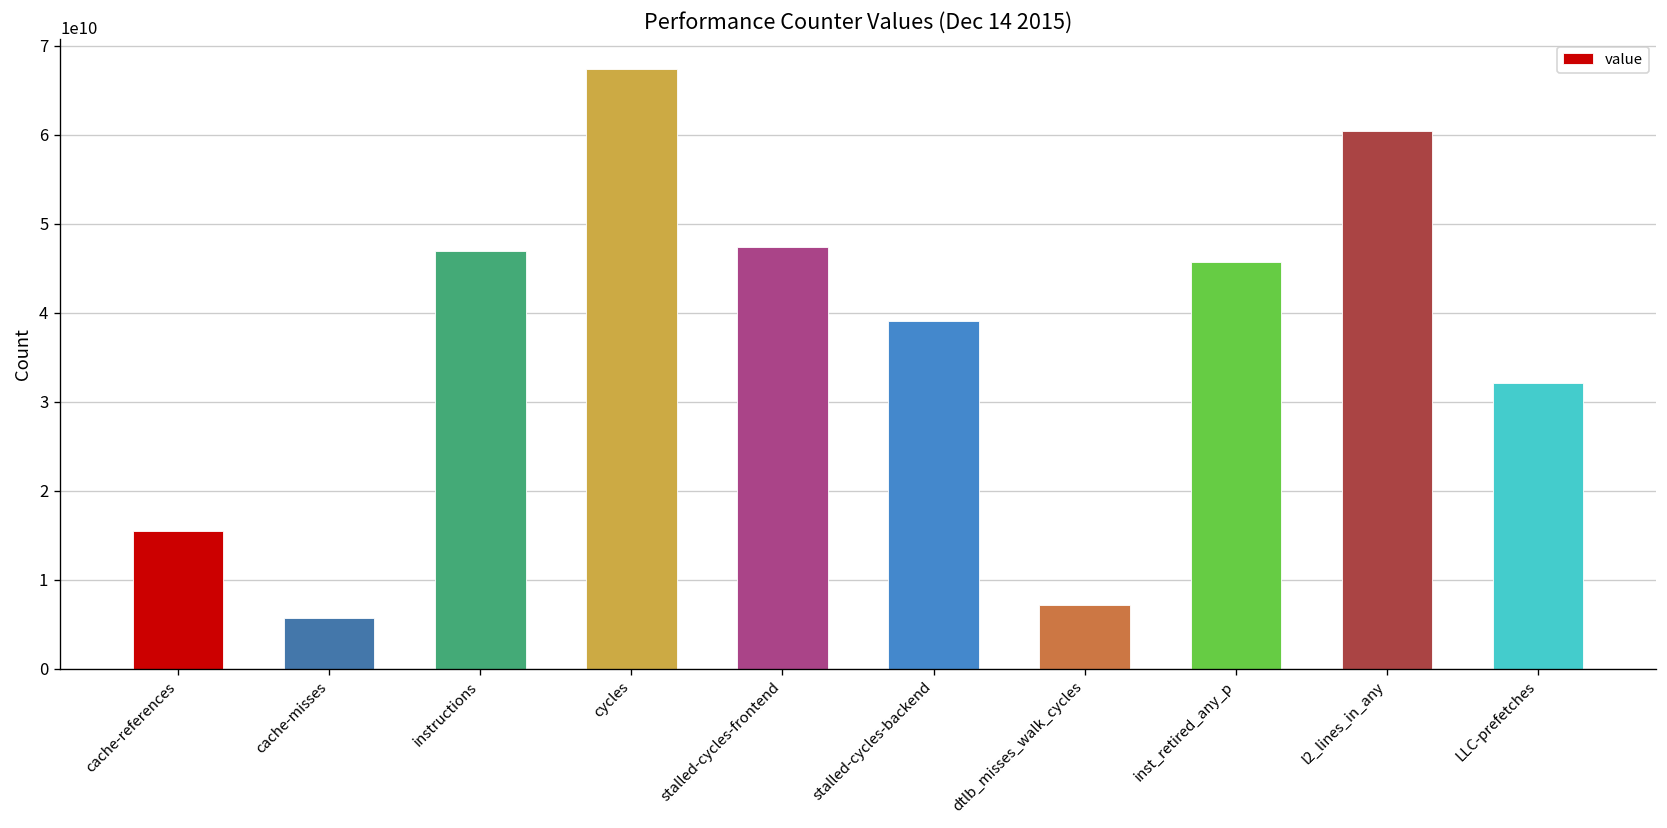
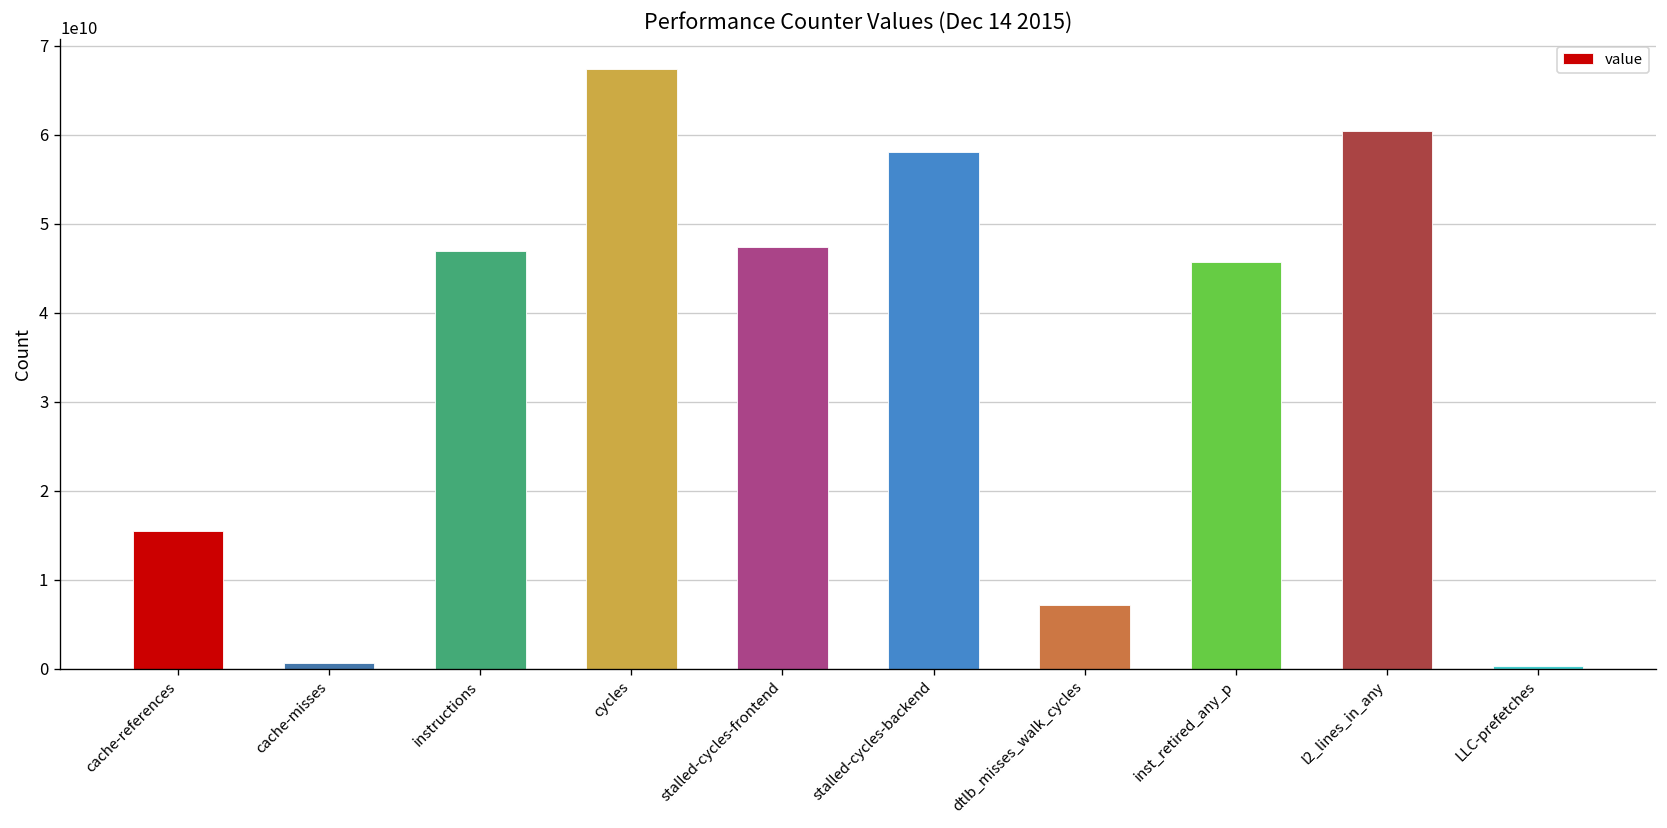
cache-misses: 6000000000 -> 1000000000
stalled-cycles-backend: 39000000000 -> 58000000000
LLC-prefetches: 32000000000 -> 0
